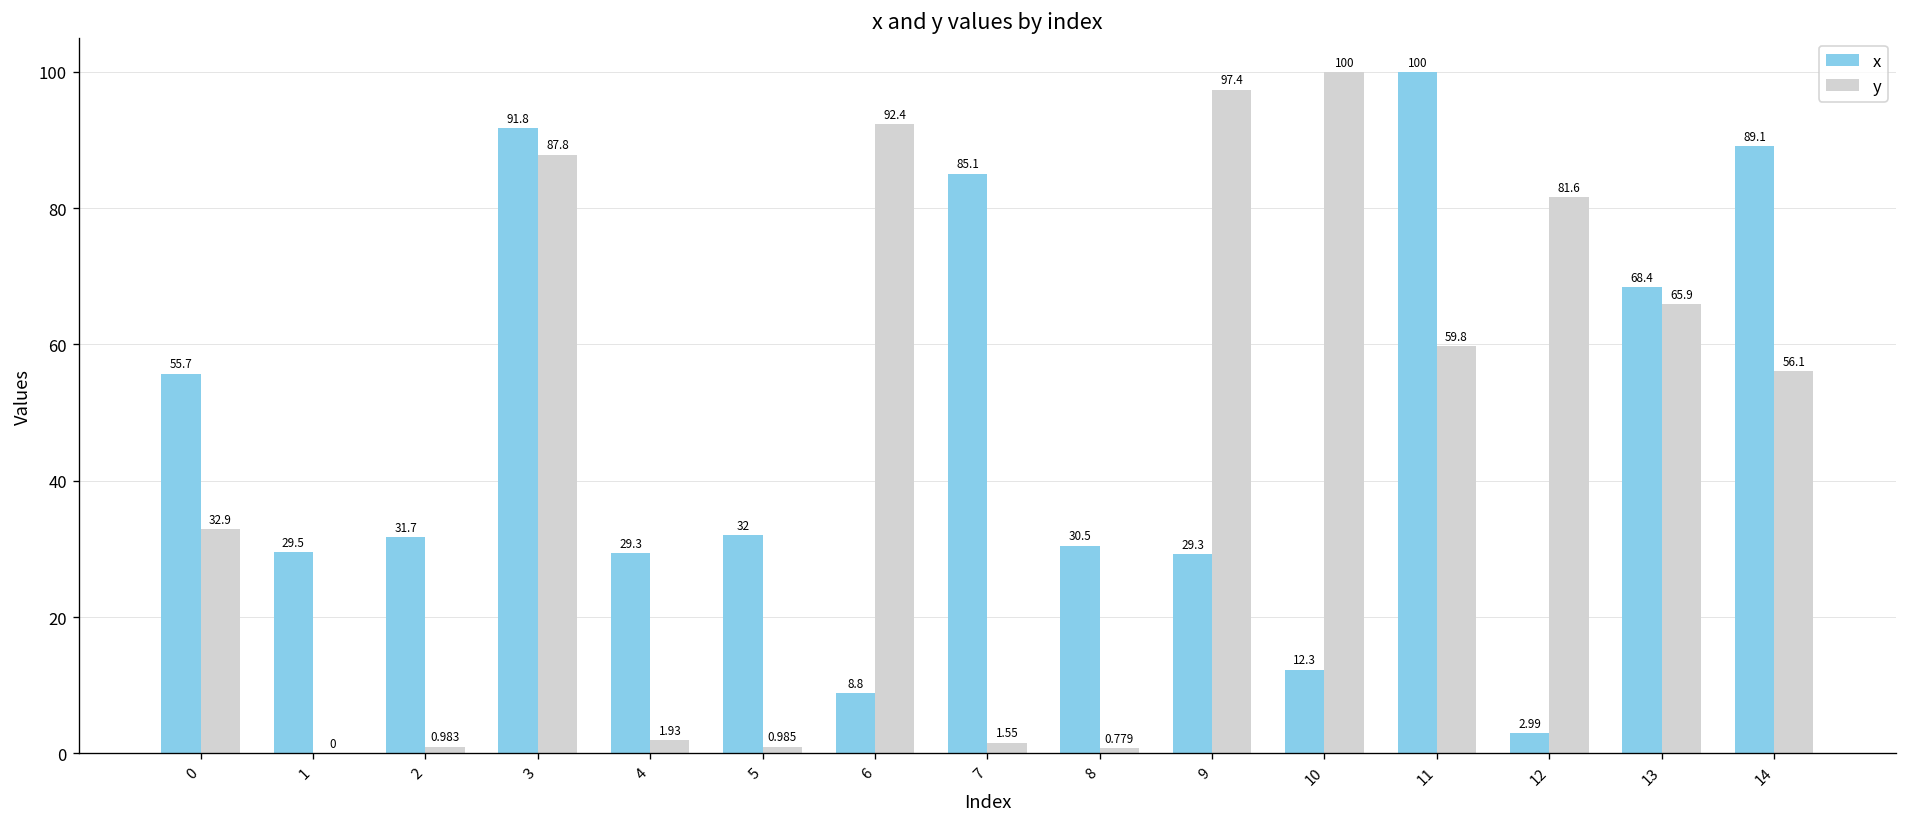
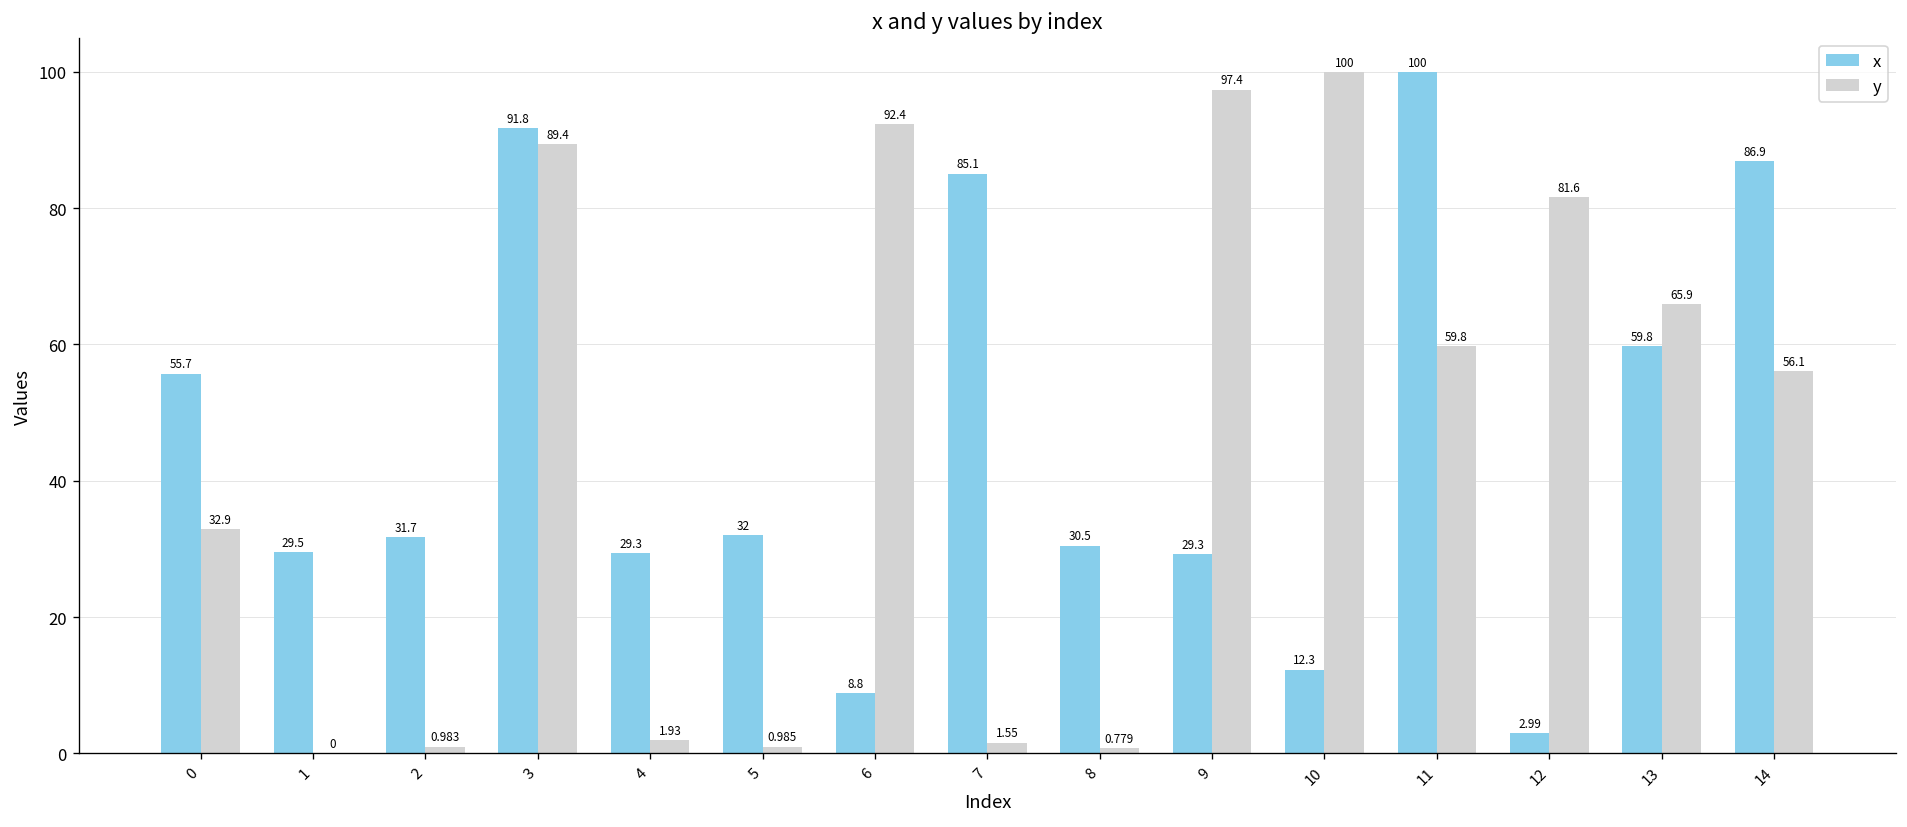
y, 3: 87.8 -> 89.4
x, 13: 68.4 -> 59.8
x, 14: 89.1 -> 86.9
